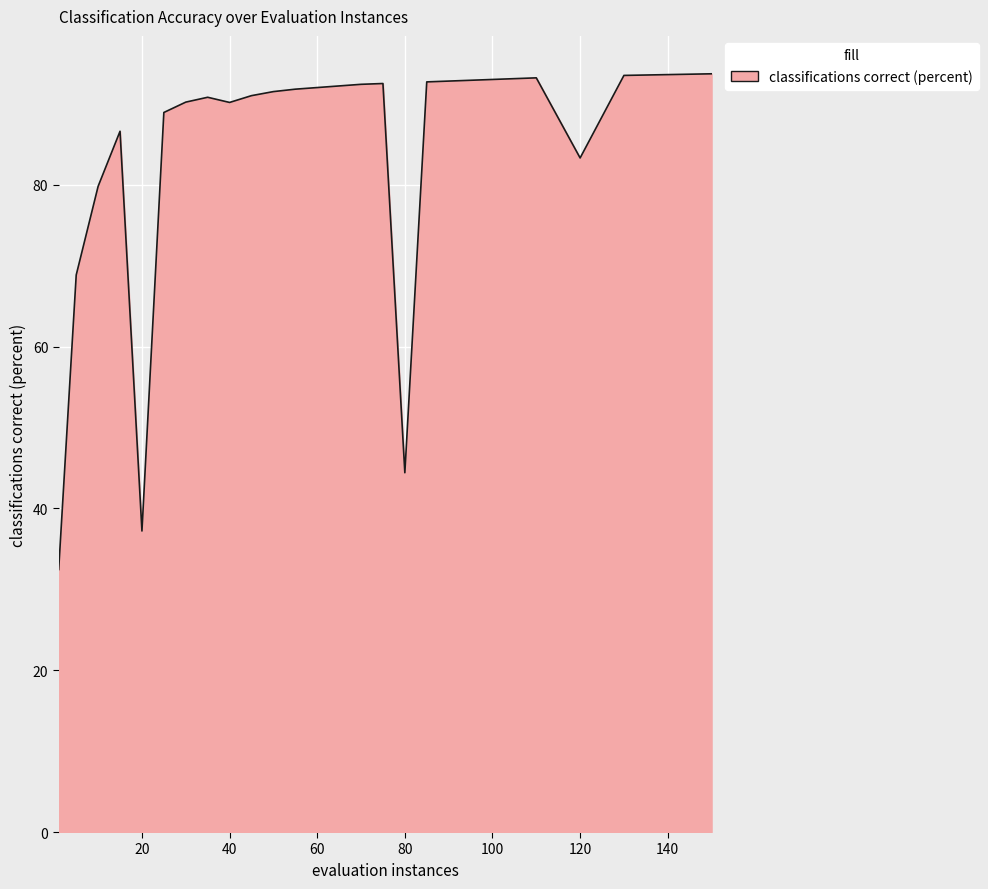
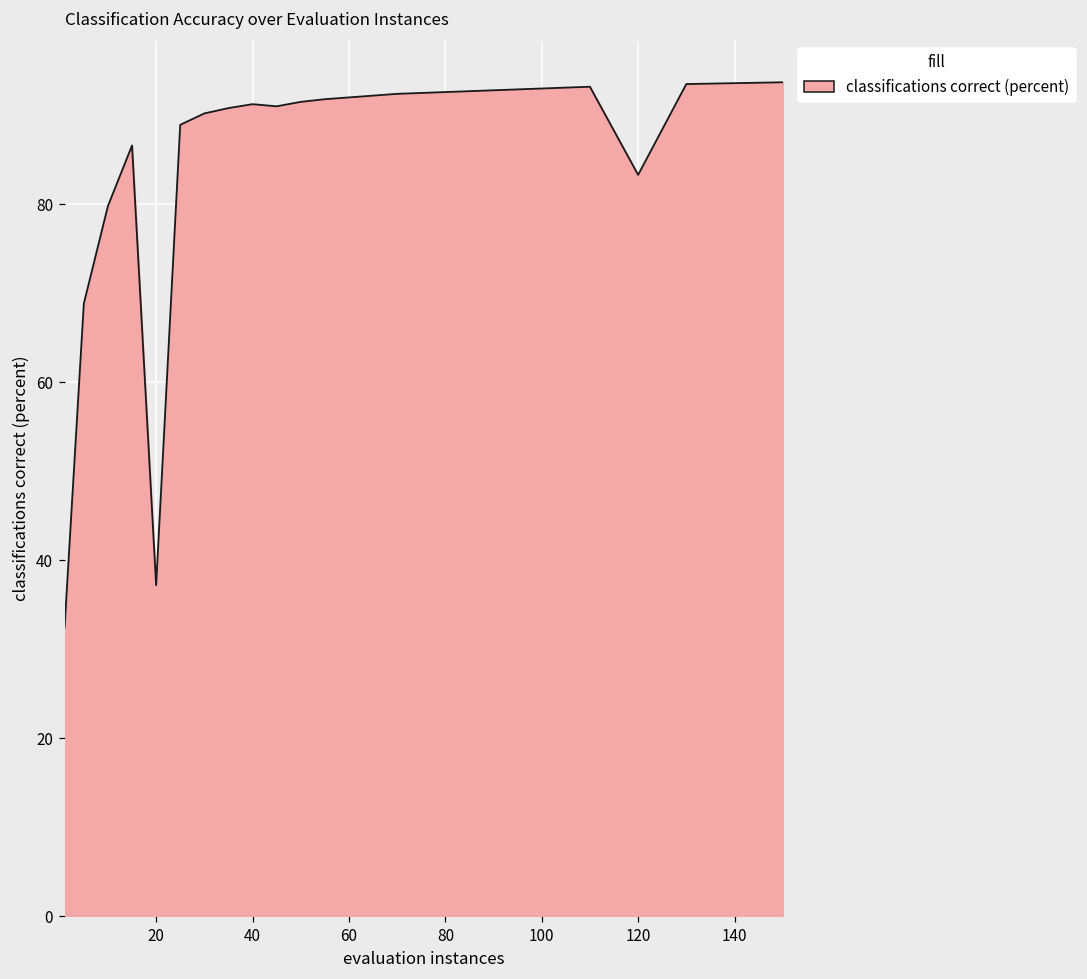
40: 90 -> 91
80: 44 -> 93
